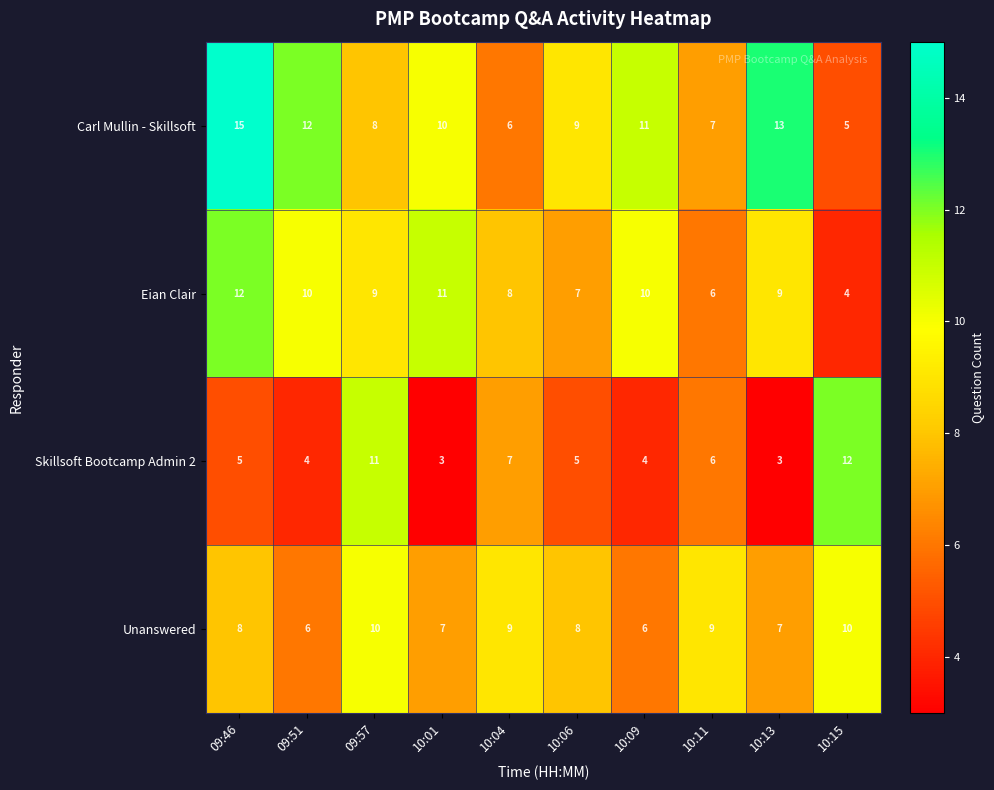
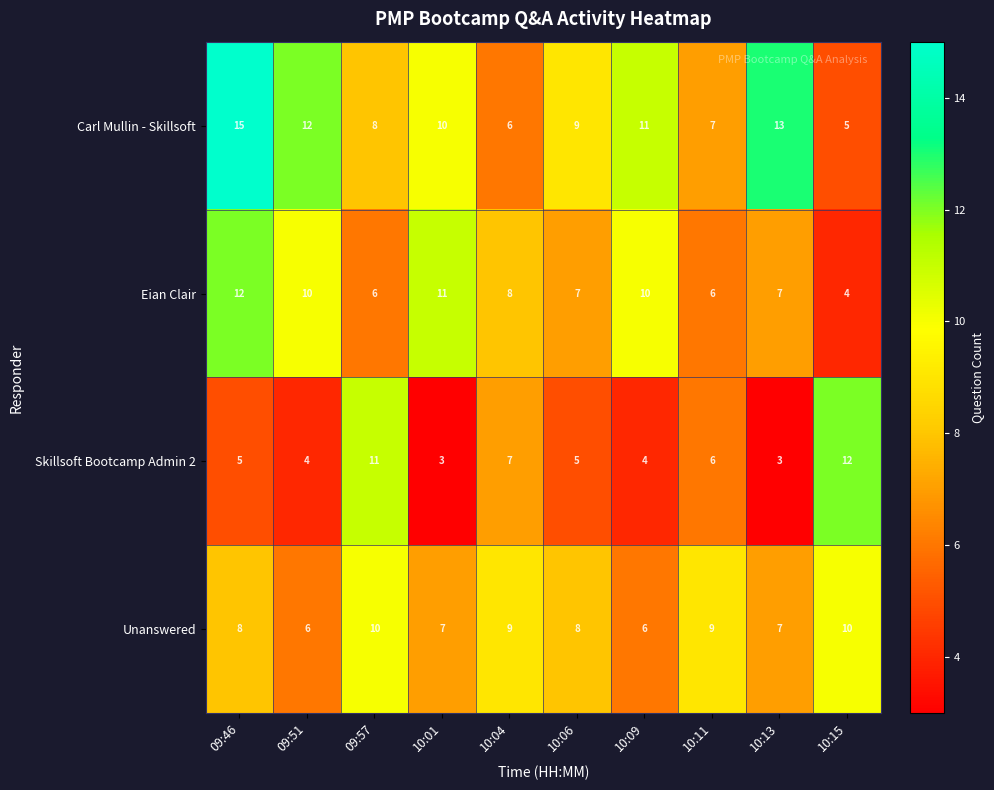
Eian Clair, 09:57: 9 -> 6
Eian Clair, 10:13: 9 -> 7
